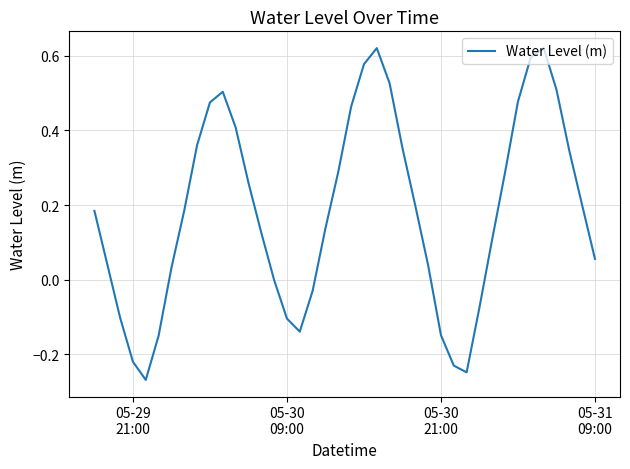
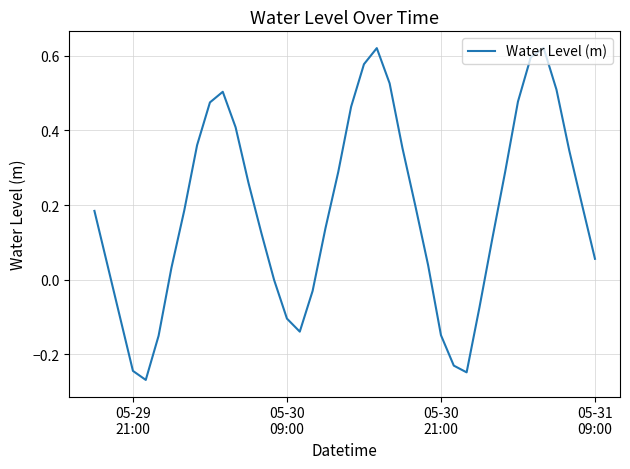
05-29 21:00: -0.22 -> -0.25
